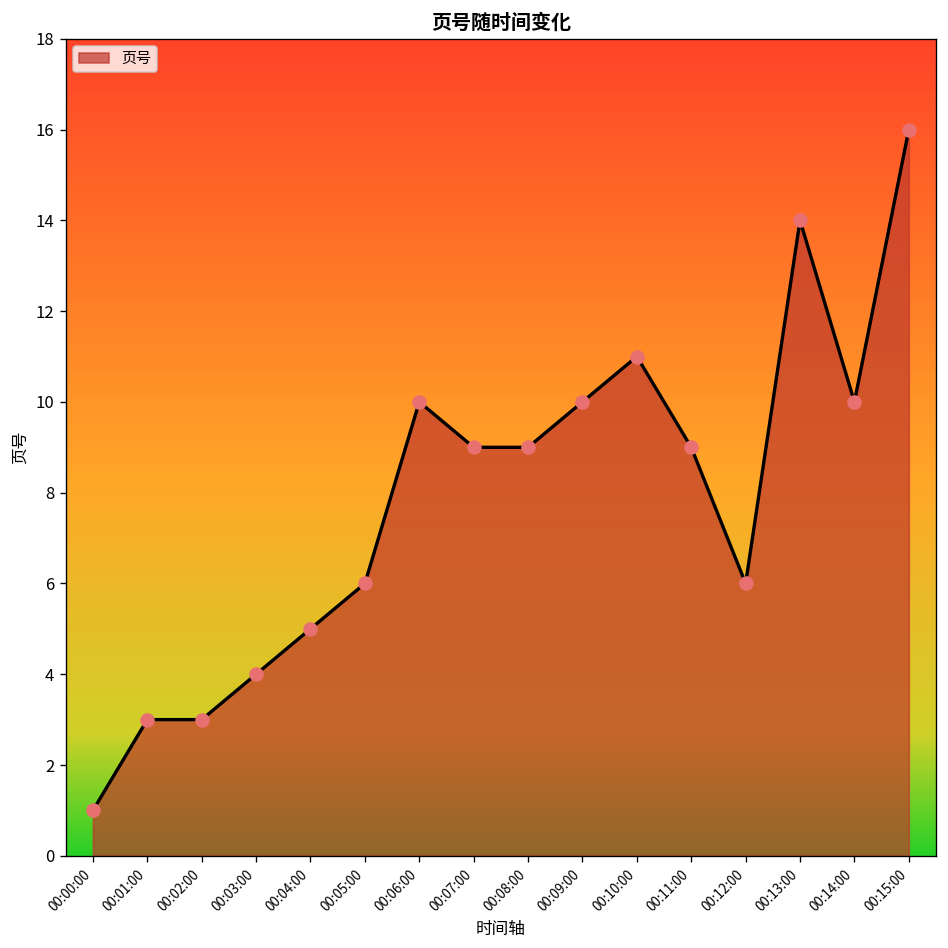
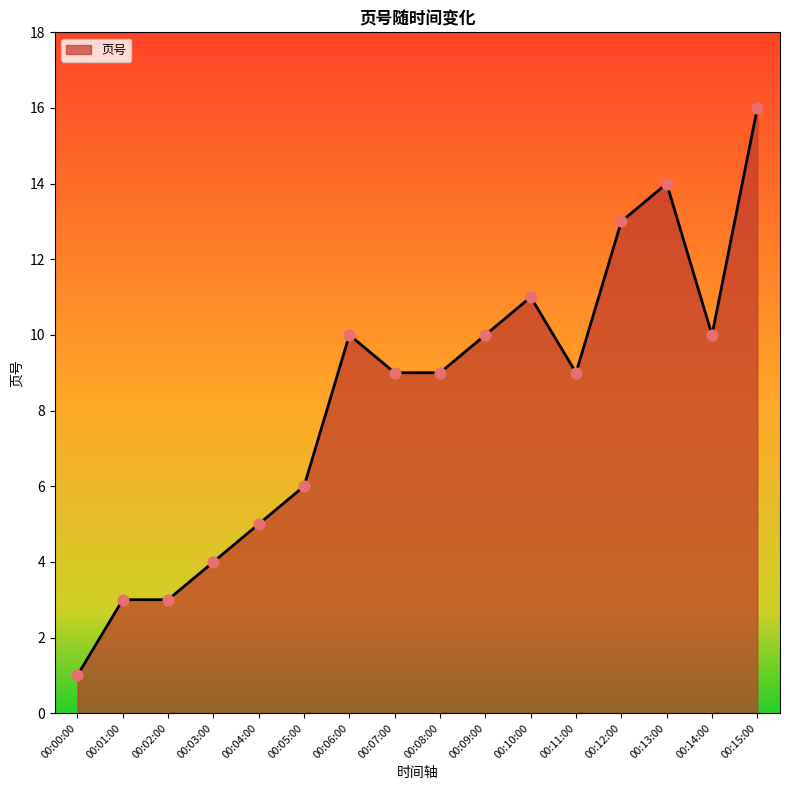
00:12:00: 6 -> 13
